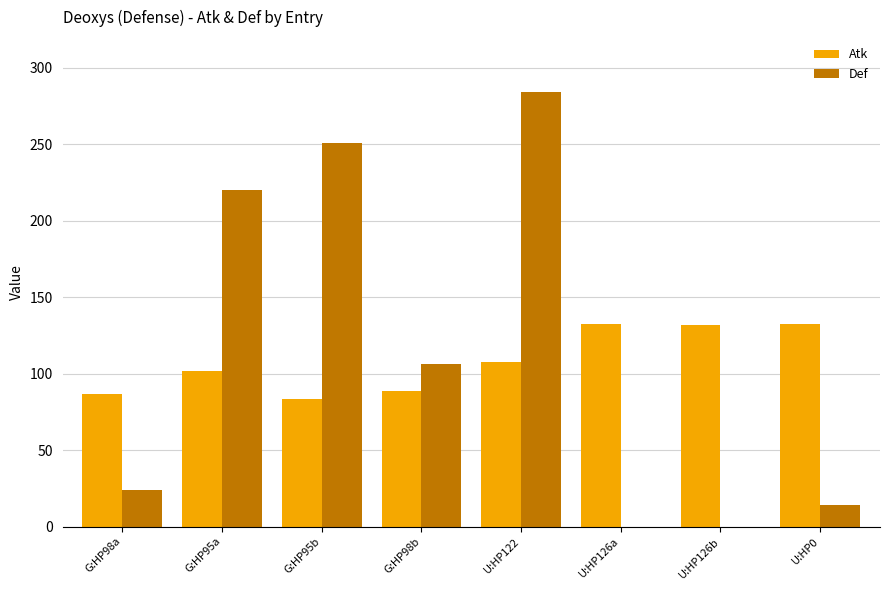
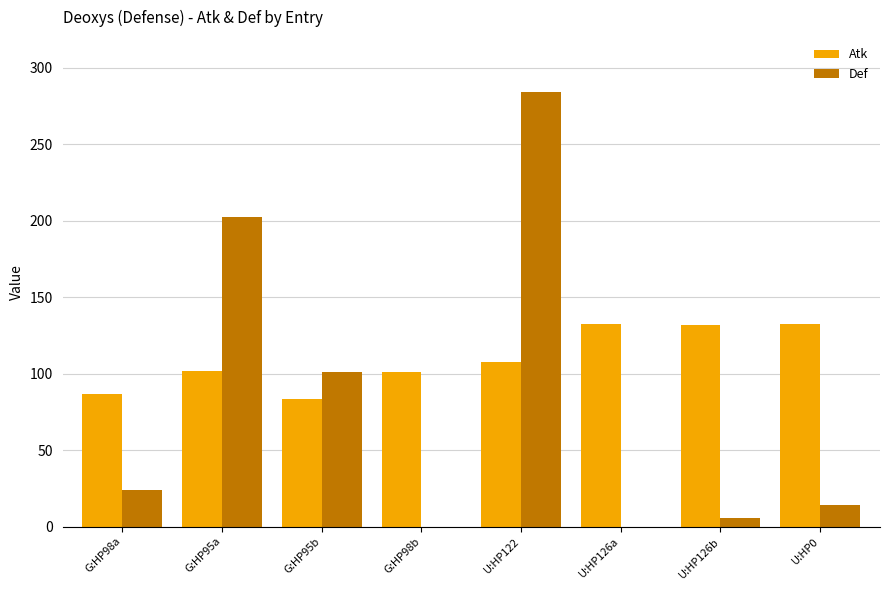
Def, G:HP95a: 220 -> 202
Def, G:HP95b: 251 -> 101
Atk, G:HP98b: 89 -> 101
Def, G:HP98b: 106 -> 0
Def, U:HP126b: 0 -> 6
